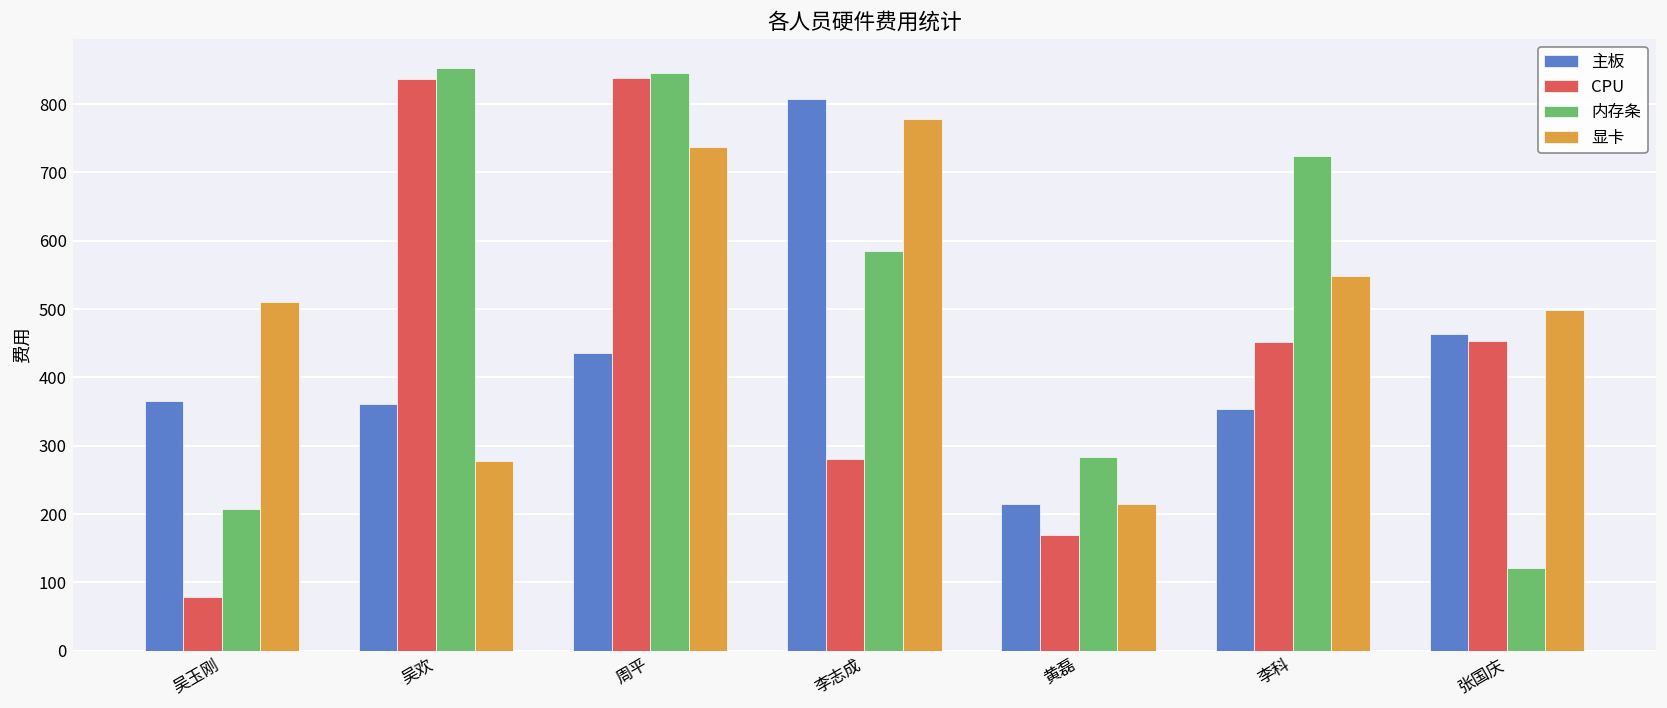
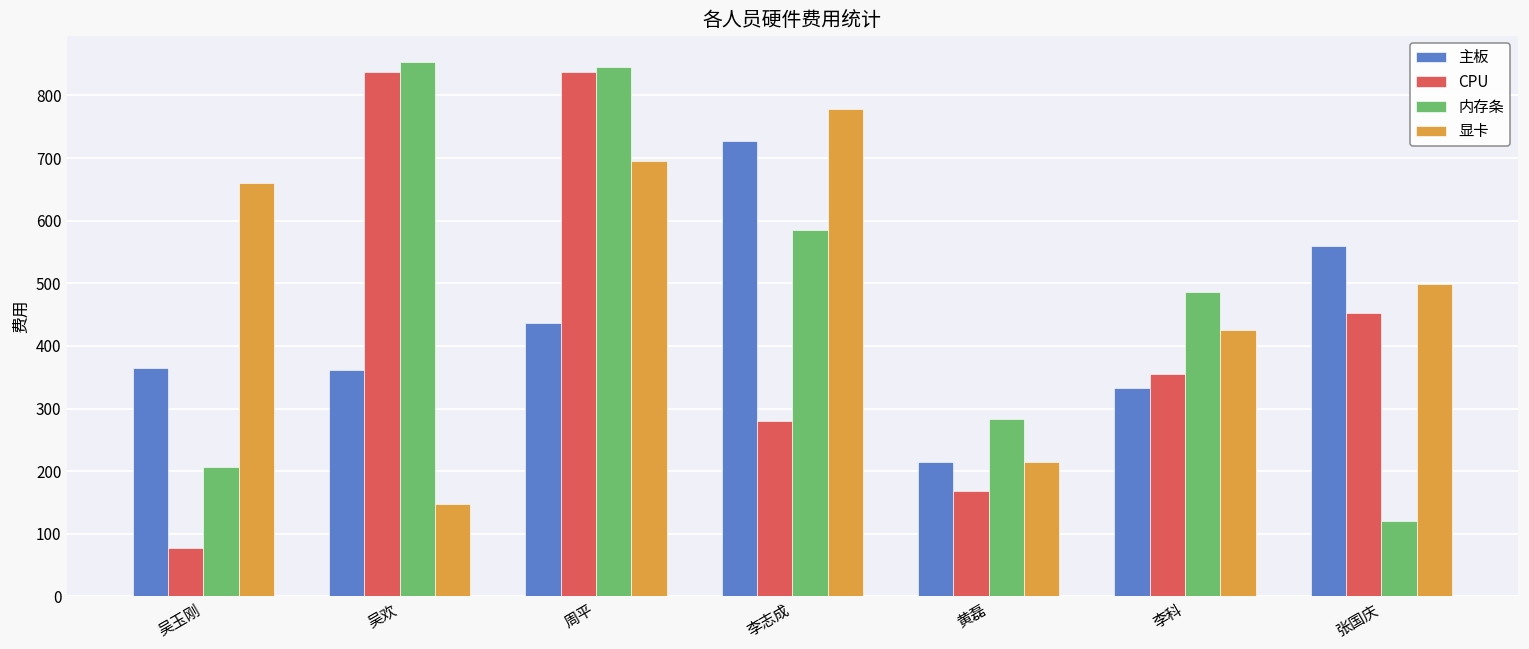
显卡, 吴玉刚: 510 -> 660
显卡, 吴欢: 280 -> 150
显卡, 周平: 740 -> 700
主板, 李志成: 810 -> 730
主板, 李科: 350 -> 330
CPU, 李科: 450 -> 360
内存条, 李科: 720 -> 490
显卡, 李科: 550 -> 430
主板, 张国庆: 460 -> 560
